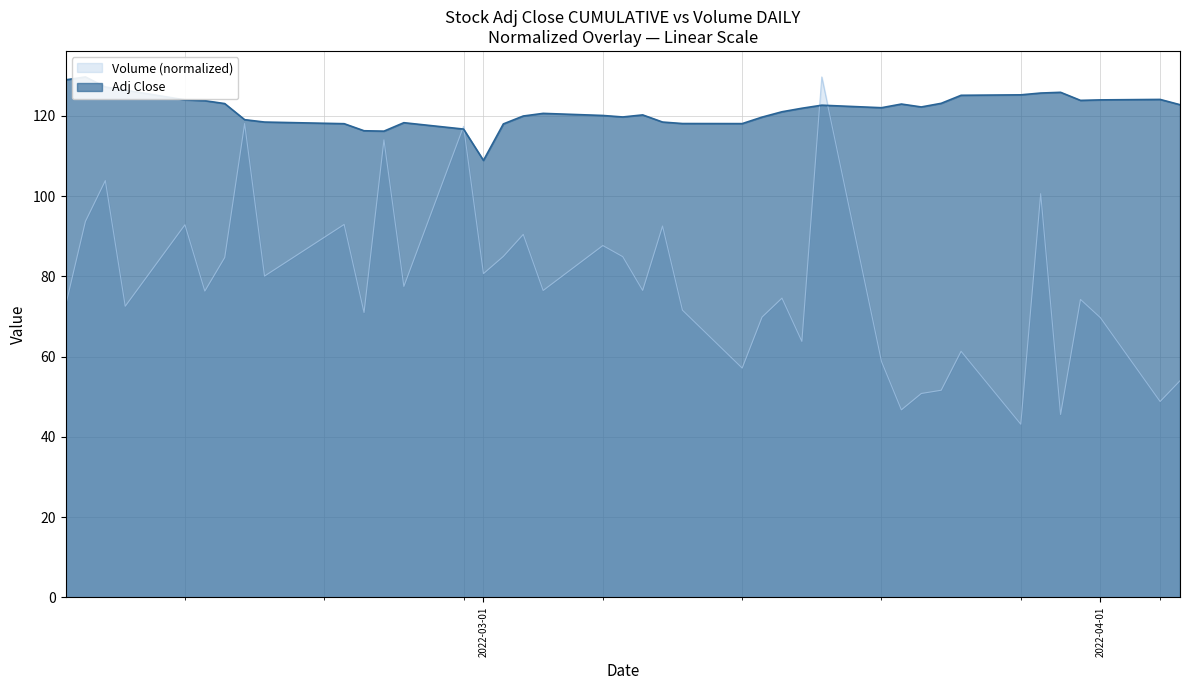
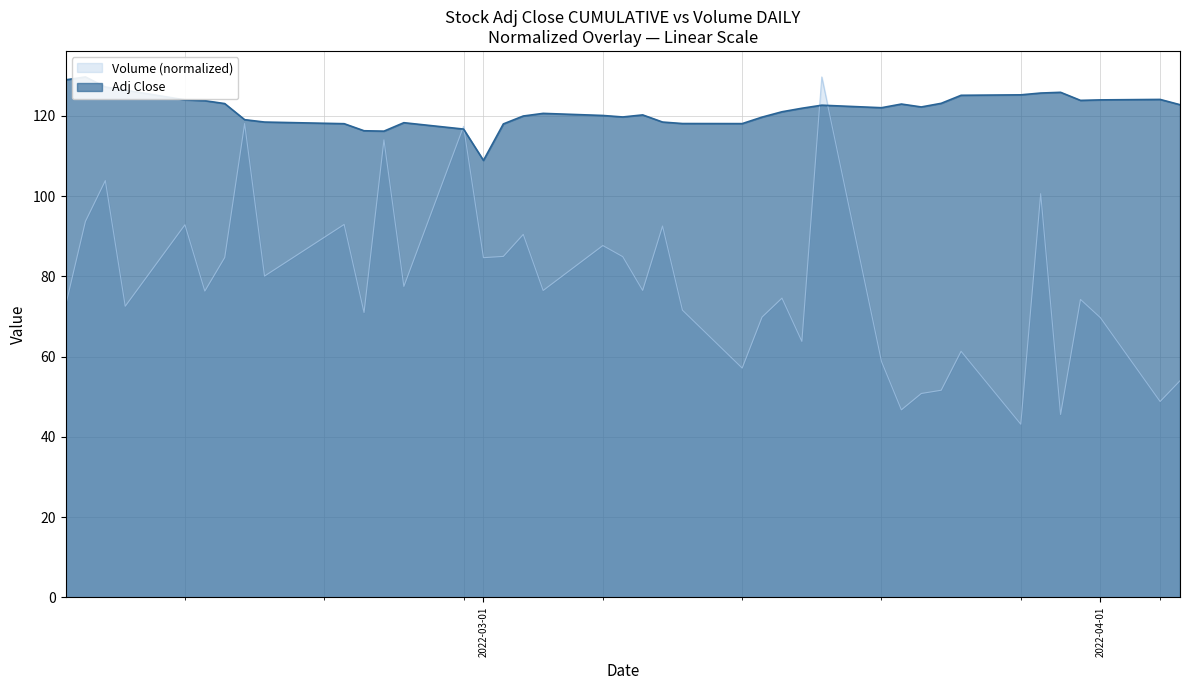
Volume (normalized), 2022-03-01: 81 -> 85
